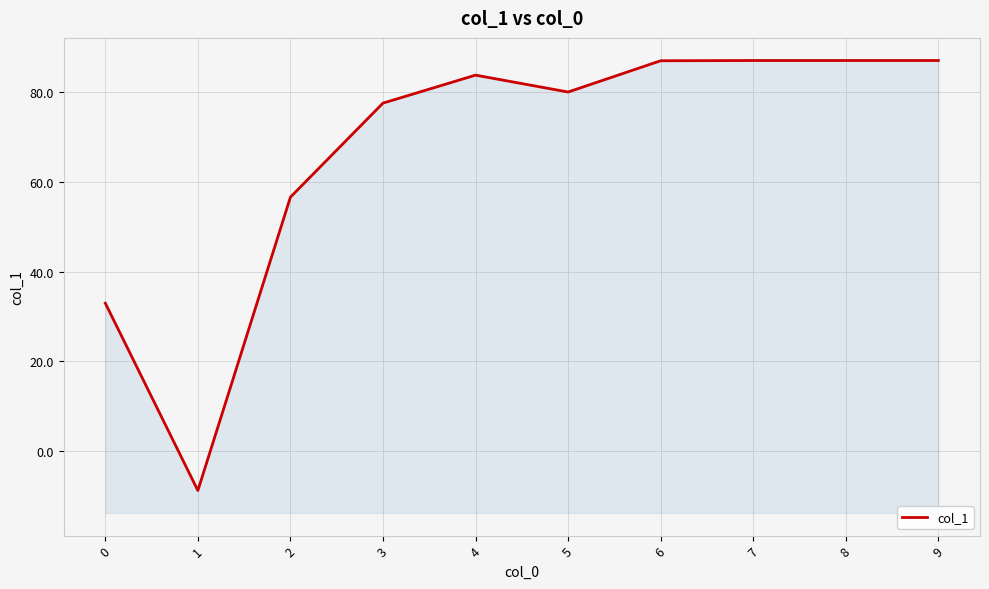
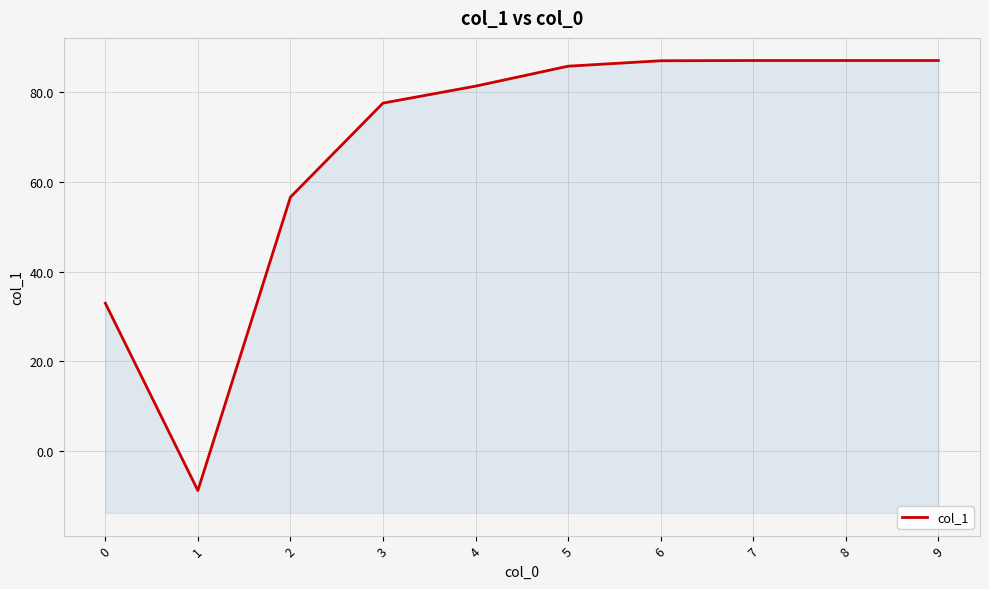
4: 84 -> 81
5: 80 -> 86
